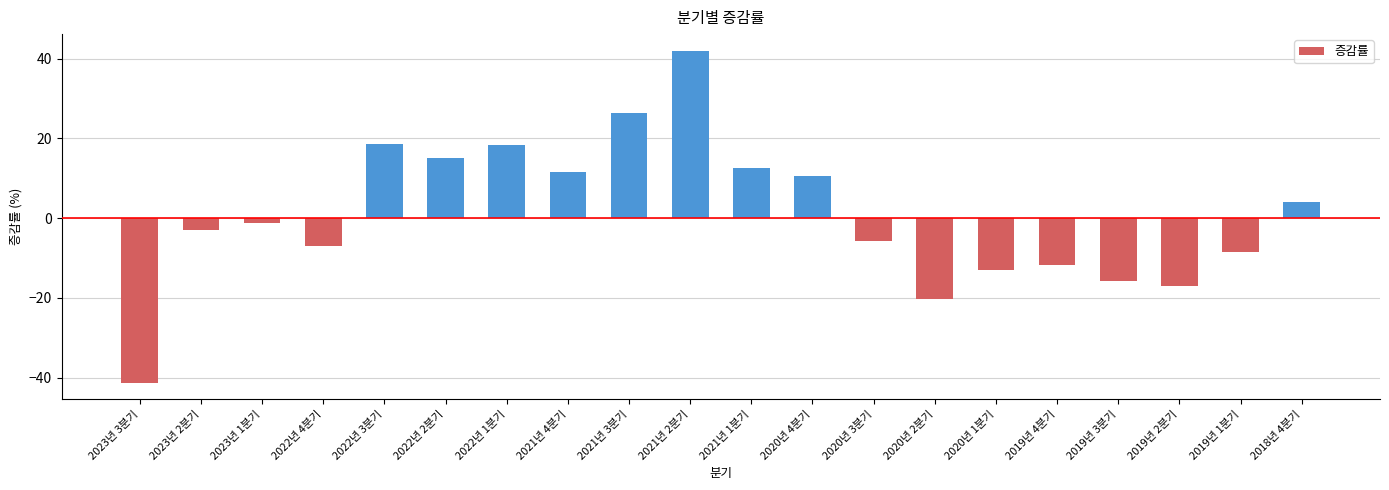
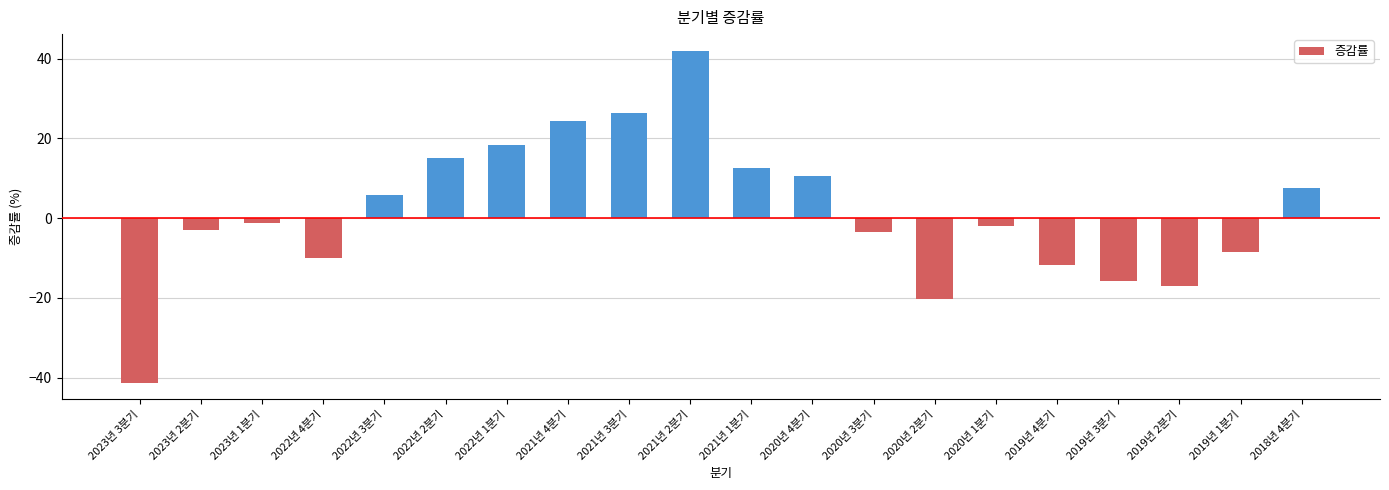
2022년 4분기: -7 -> -10
2022년 3분기: 19 -> 6
2021년 4분기: 12 -> 25
2020년 3분기: -6 -> -4
2020년 1분기: -13 -> -2
2018년 4분기: 4 -> 8
